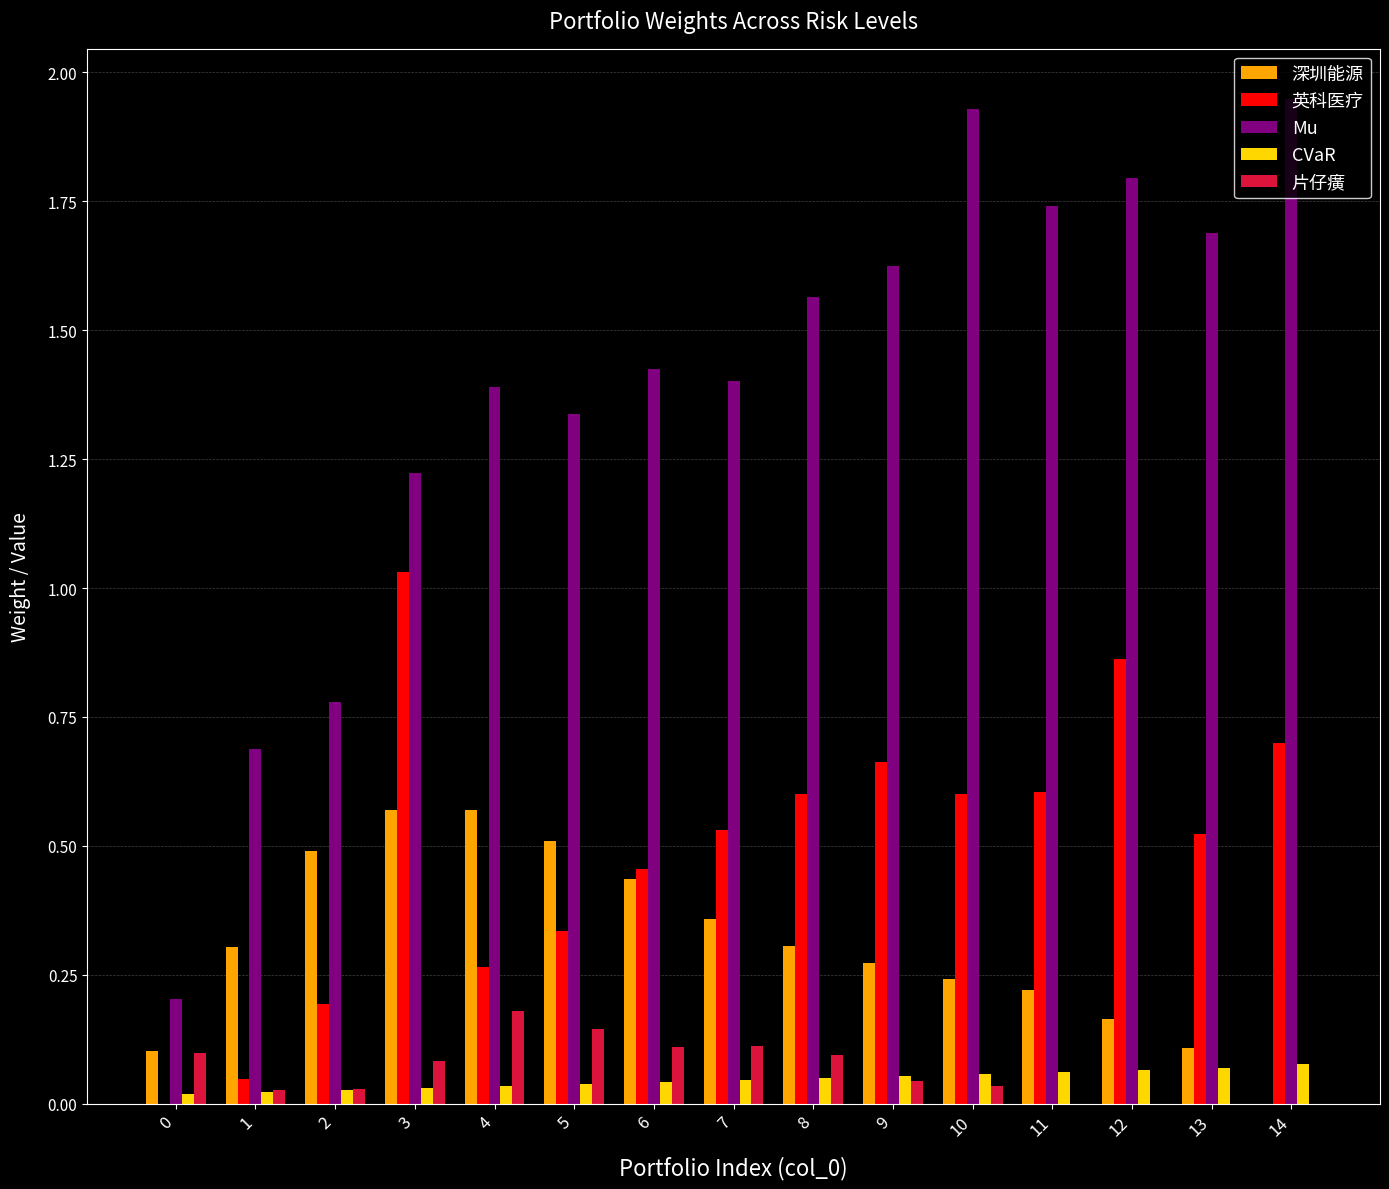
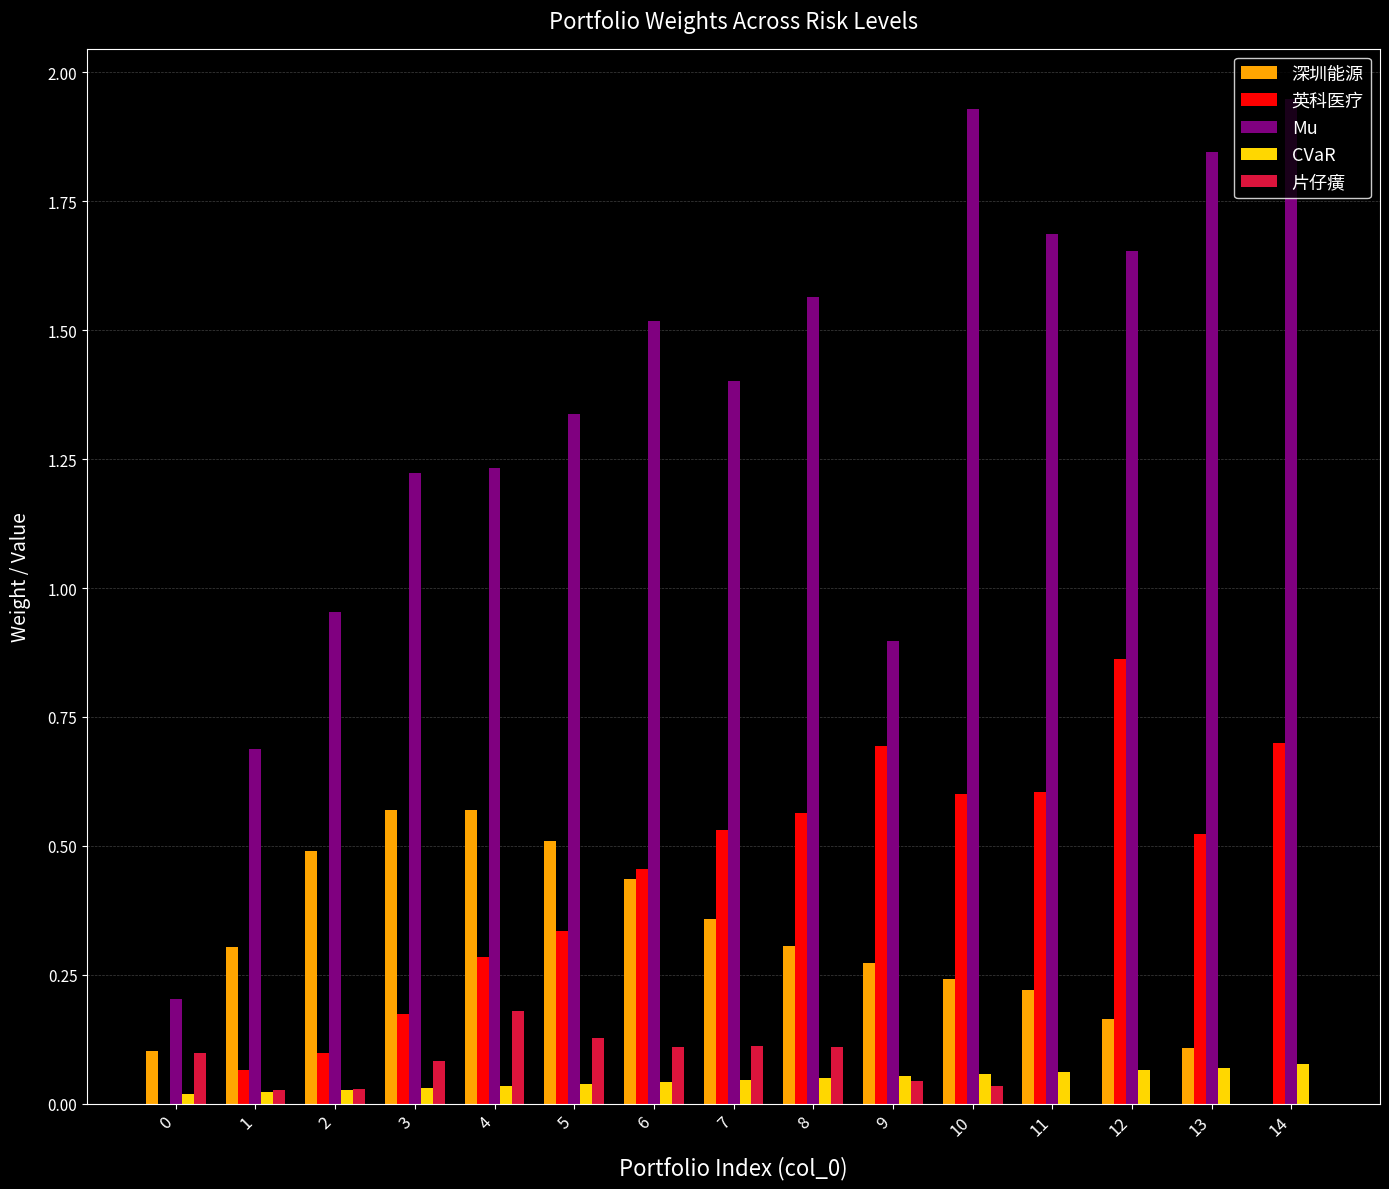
英科医疗, 1: 0.05 -> 0.07
英科医疗, 2: 0.19 -> 0.10
Mu, 2: 0.78 -> 0.95
英科医疗, 3: 1.03 -> 0.17
英科医疗, 4: 0.26 -> 0.28
Mu, 4: 1.39 -> 1.23
片仔癀, 5: 0.14 -> 0.13
Mu, 6: 1.43 -> 1.52
英科医疗, 8: 0.60 -> 0.56
片仔癀, 8: 0.09 -> 0.11
英科医疗, 9: 0.66 -> 0.69
Mu, 9: 1.63 -> 0.90
Mu, 11: 1.74 -> 1.69
Mu, 12: 1.79 -> 1.65
Mu, 13: 1.69 -> 1.85
